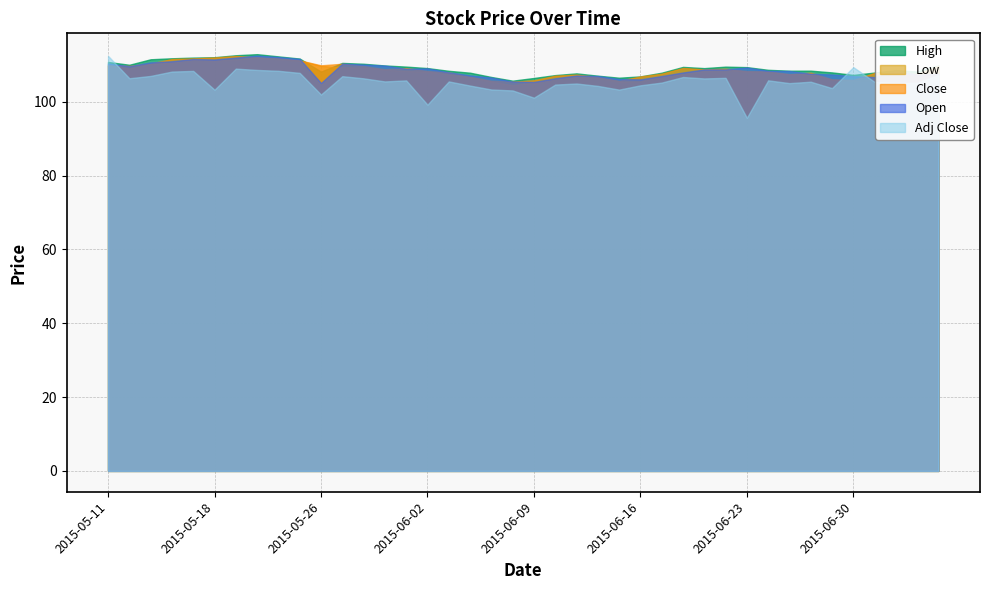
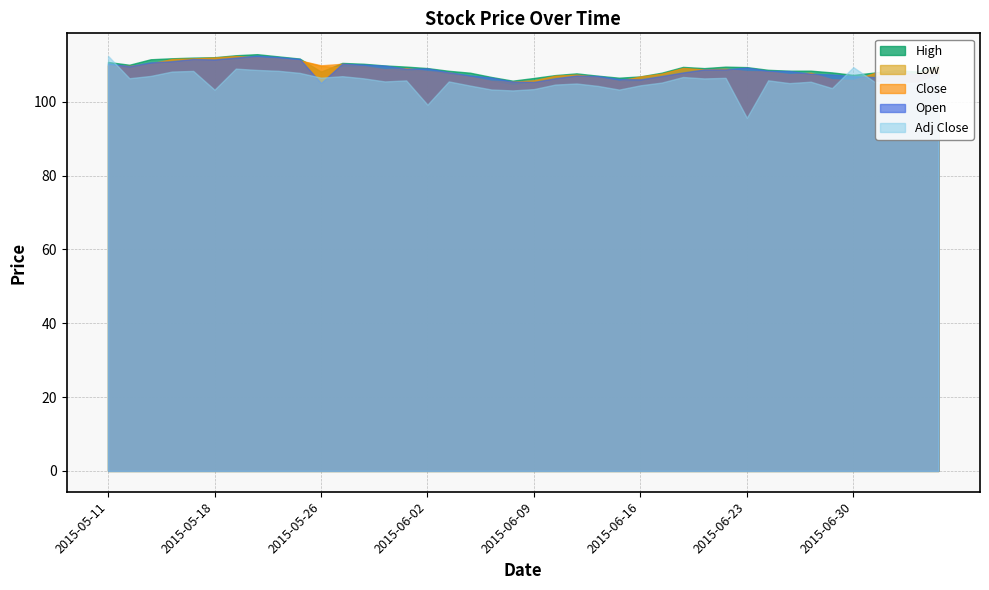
Adj Close, 2015-05-26: 102 -> 107
Adj Close, 2015-06-09: 101 -> 103
